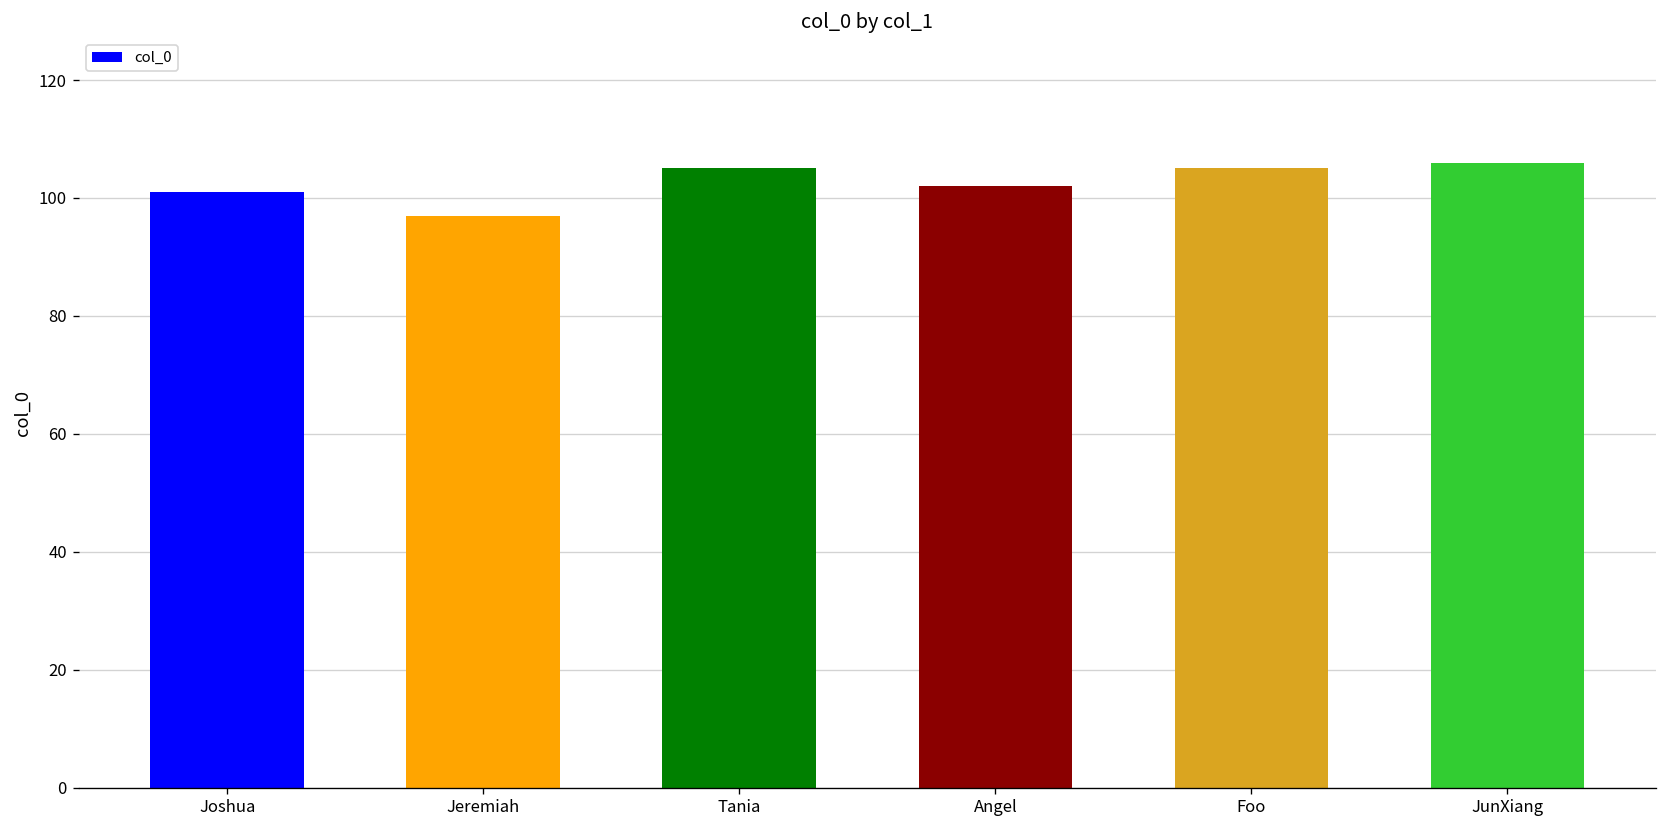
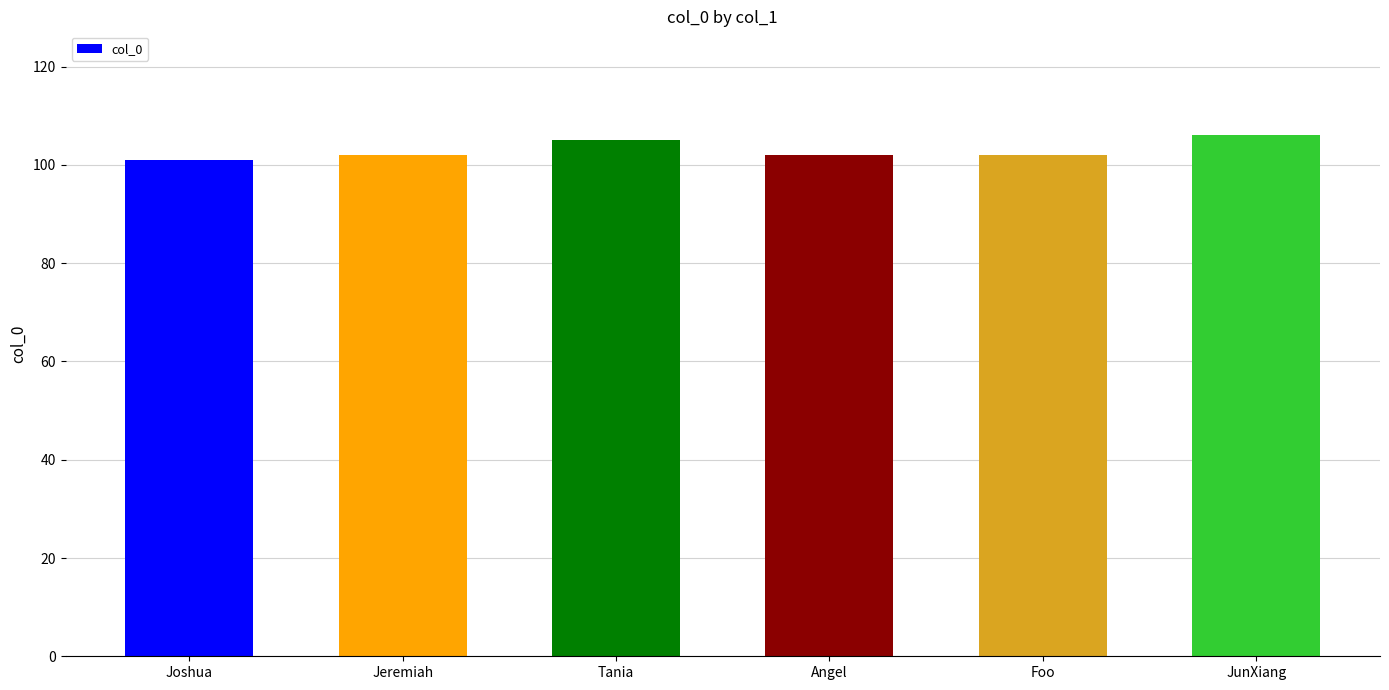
Jeremiah: 97 -> 102
Foo: 105 -> 102
